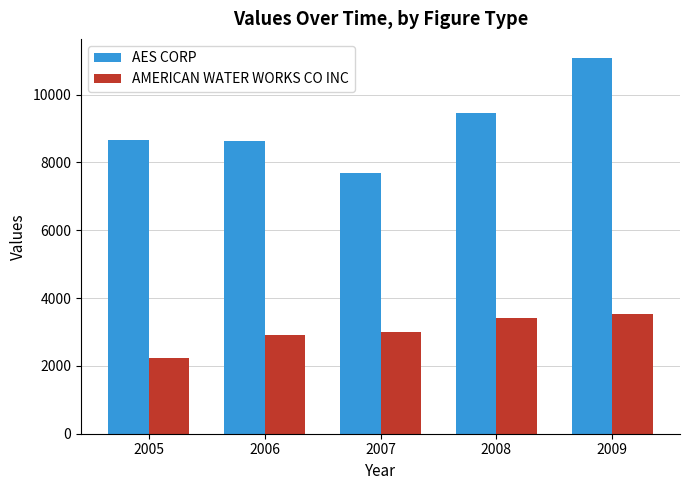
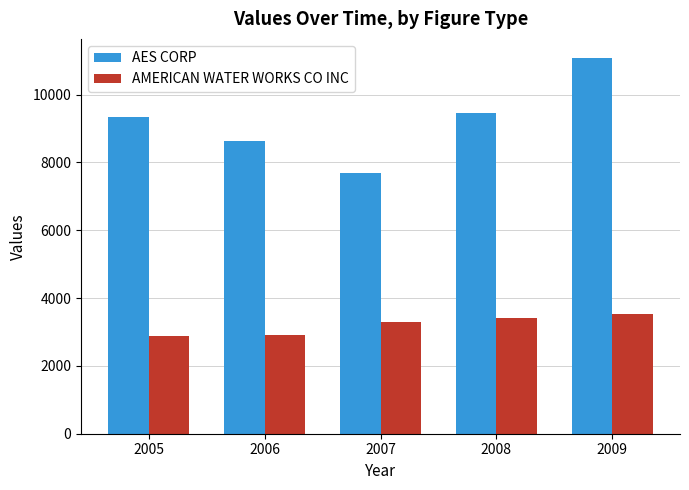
AES CORP, 2005: 8600 -> 9300
AMERICAN WATER WORKS CO INC, 2005: 2200 -> 2900
AMERICAN WATER WORKS CO INC, 2007: 3000 -> 3300
